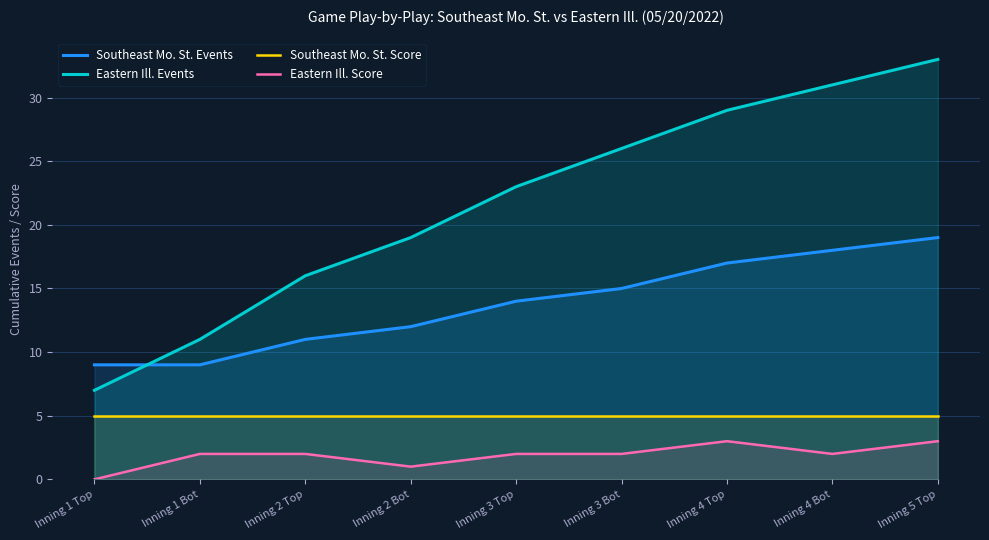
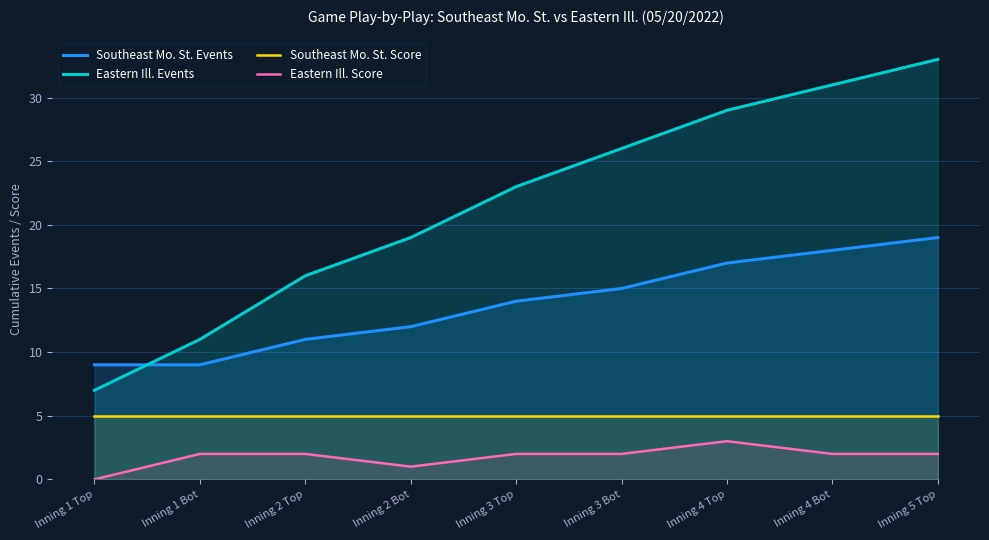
Eastern Ill. Score, Inning 5 Top: 3 -> 2
